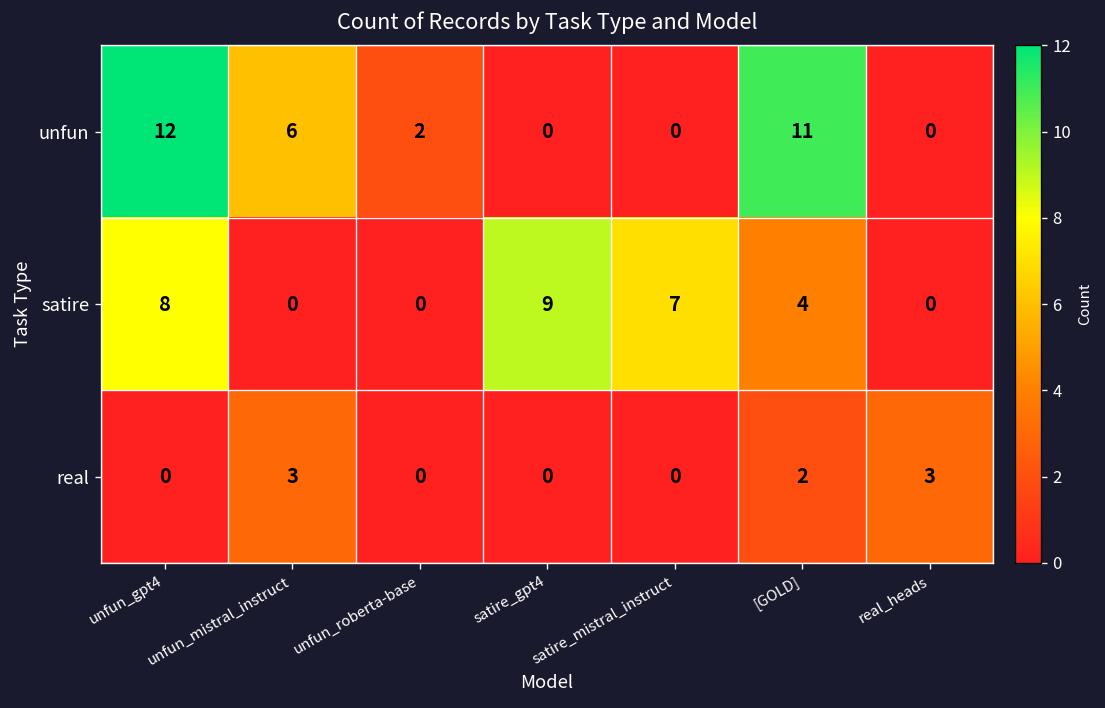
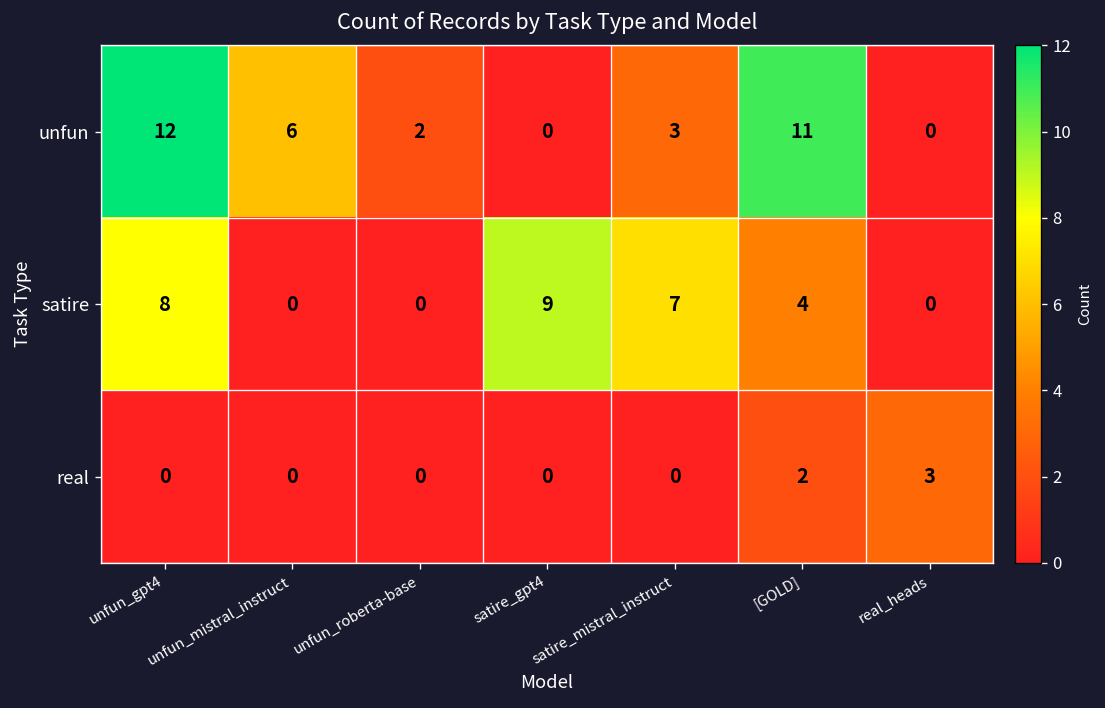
unfun, satire_mistral_instruct: 0 -> 3
real, unfun_mistral_instruct: 3 -> 0
